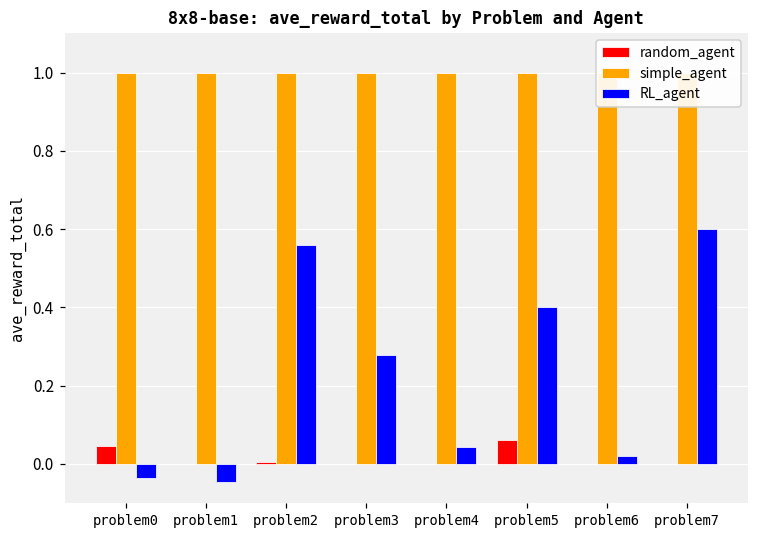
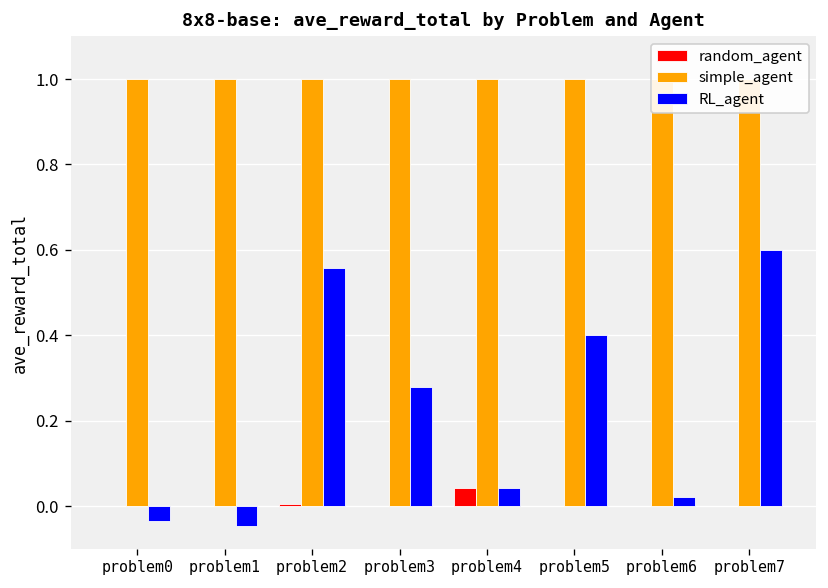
random_agent, problem0: 0.05 -> 0.00
random_agent, problem4: 0.00 -> 0.04
random_agent, problem5: 0.06 -> 0.00
